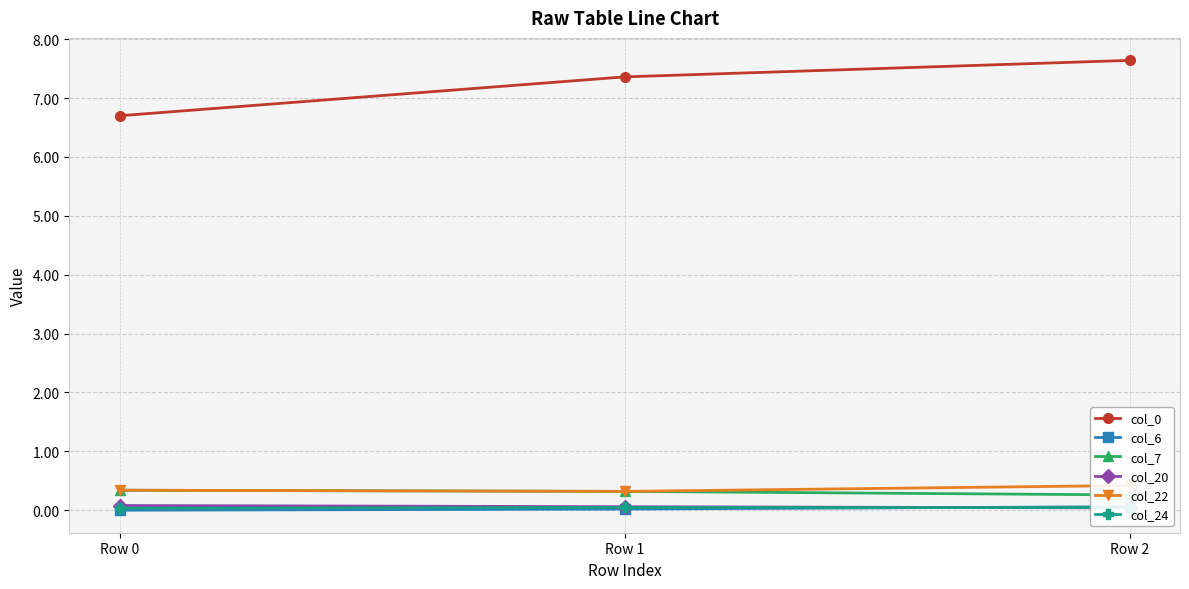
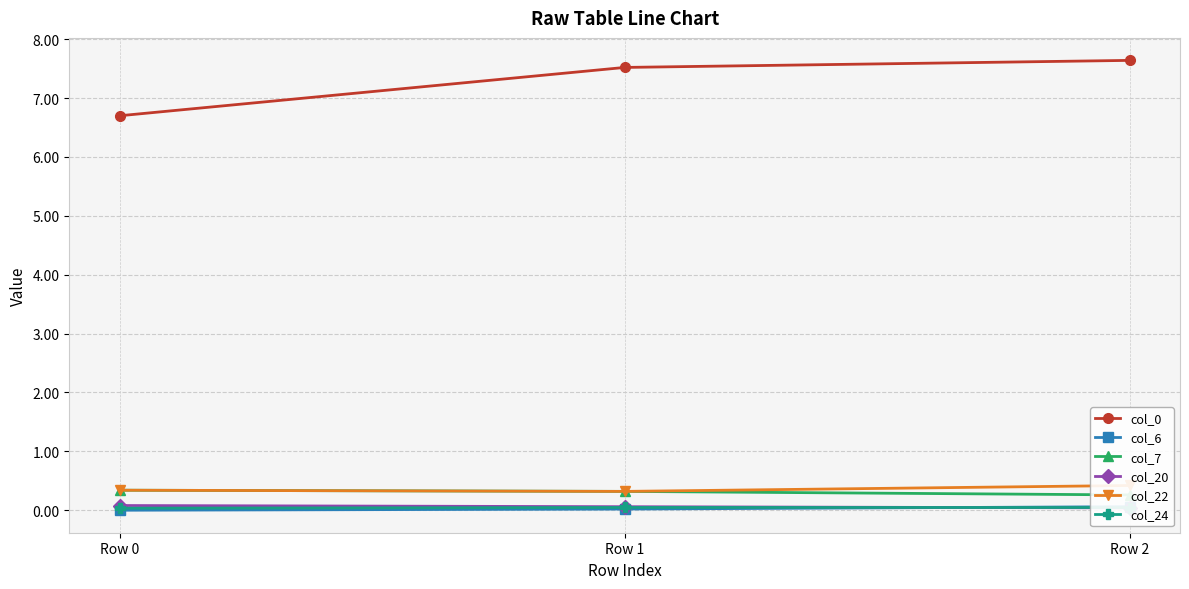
col_0, Row 1: 7.4 -> 7.5
